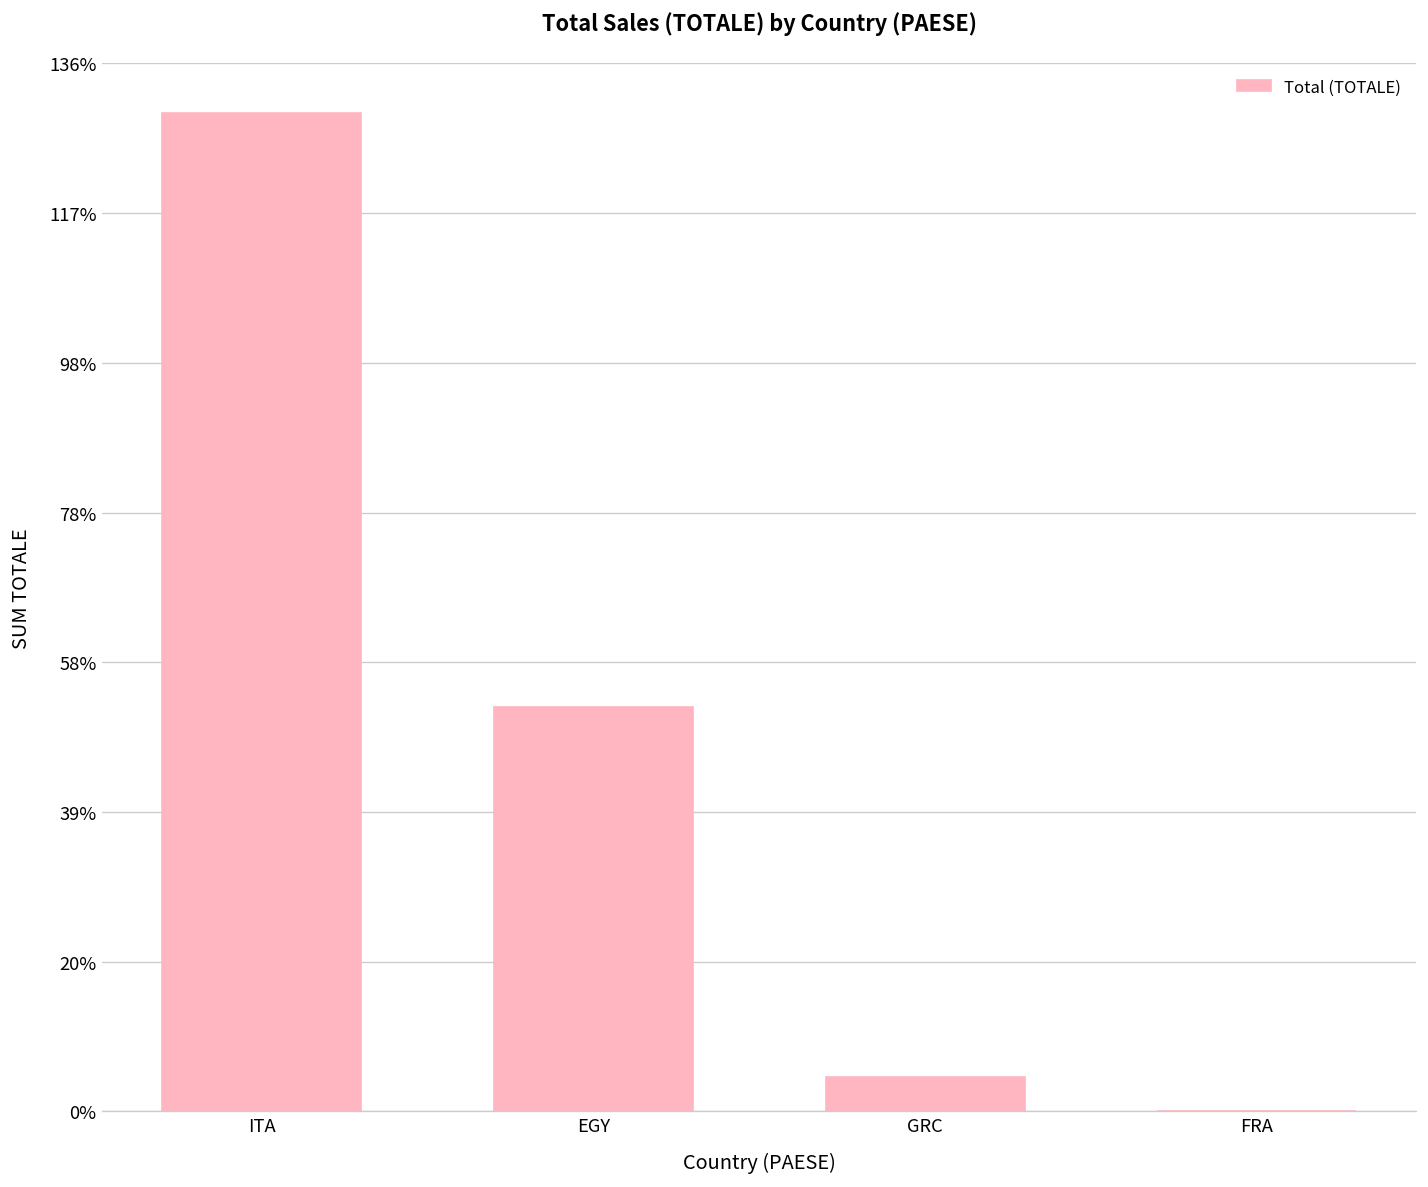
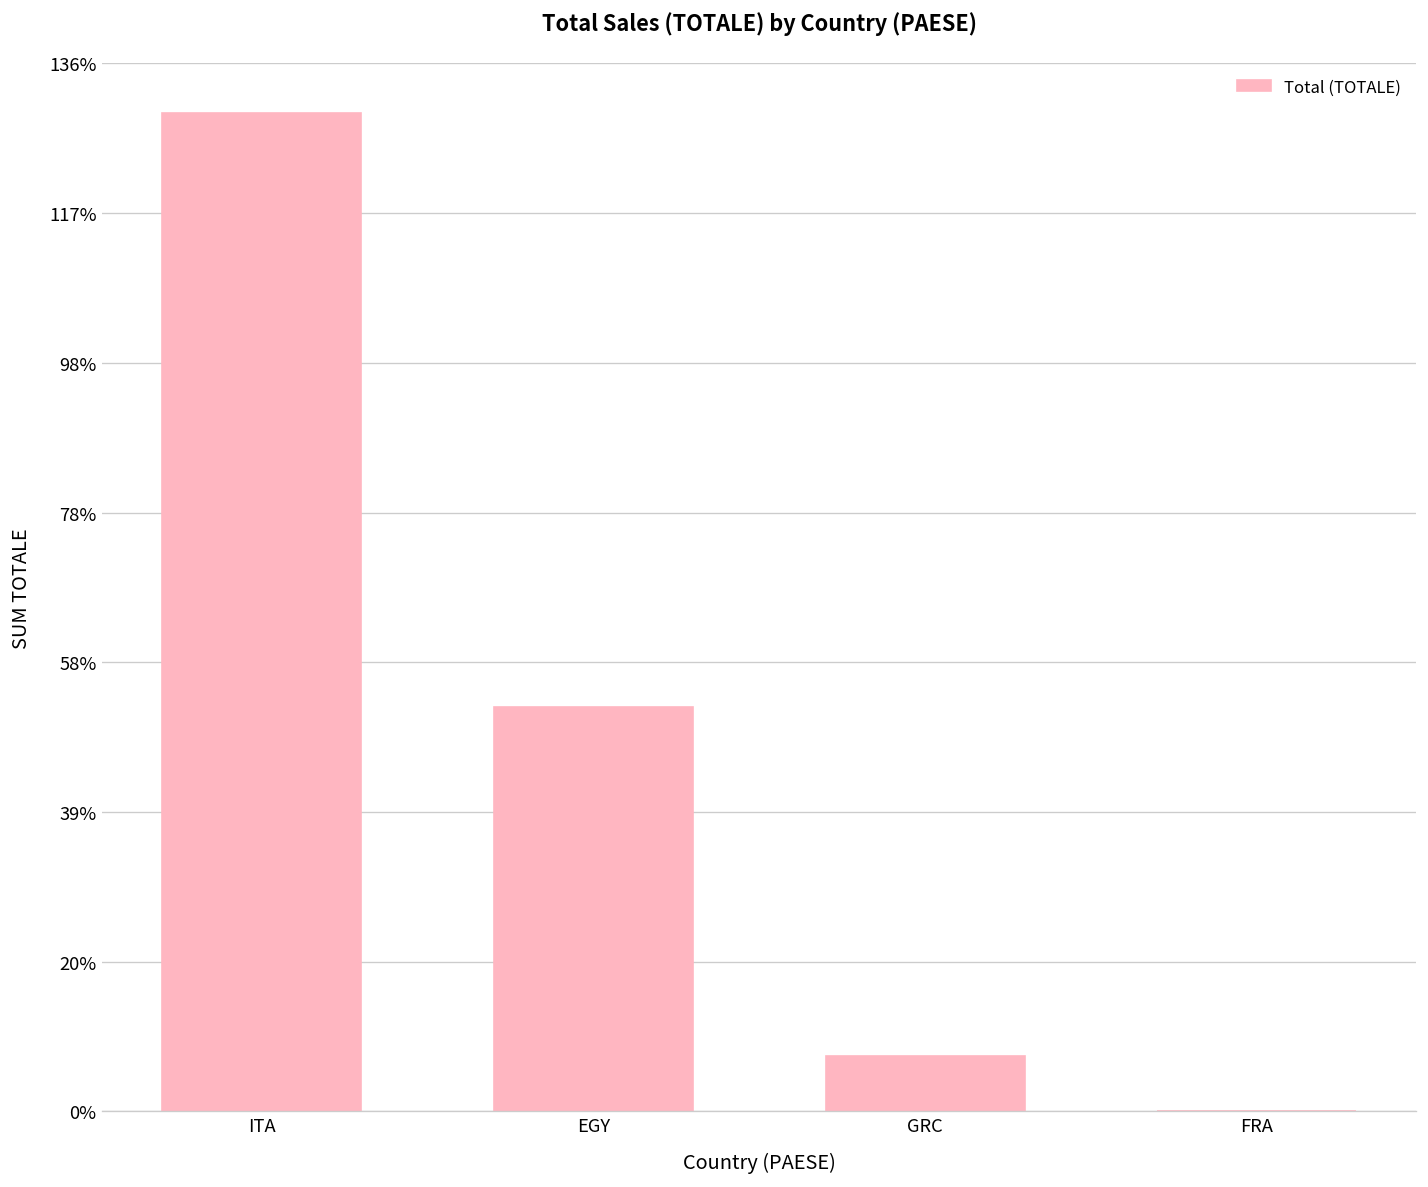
GRC: 4% -> 7%
